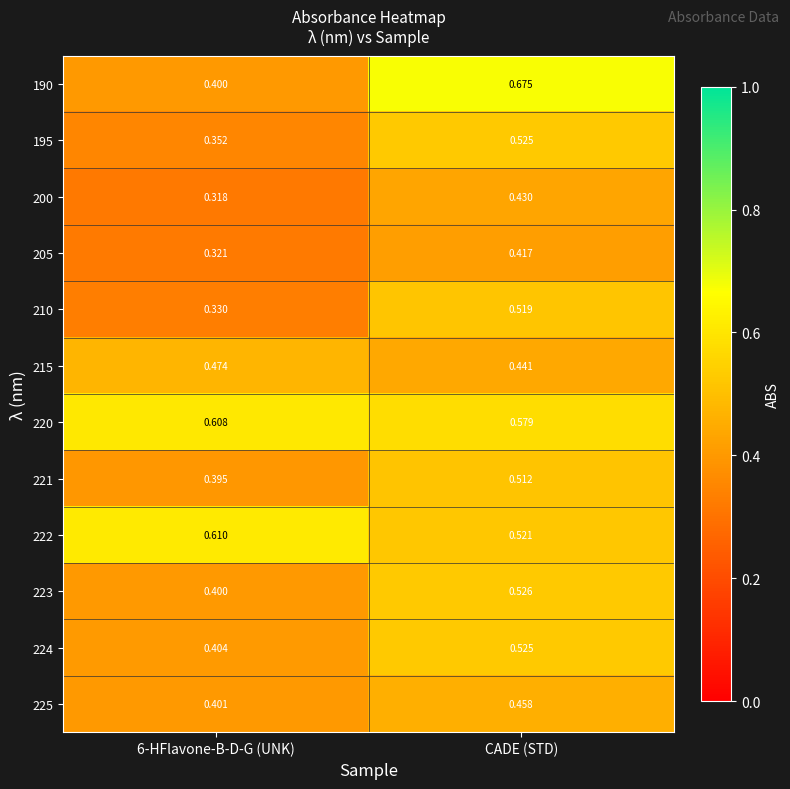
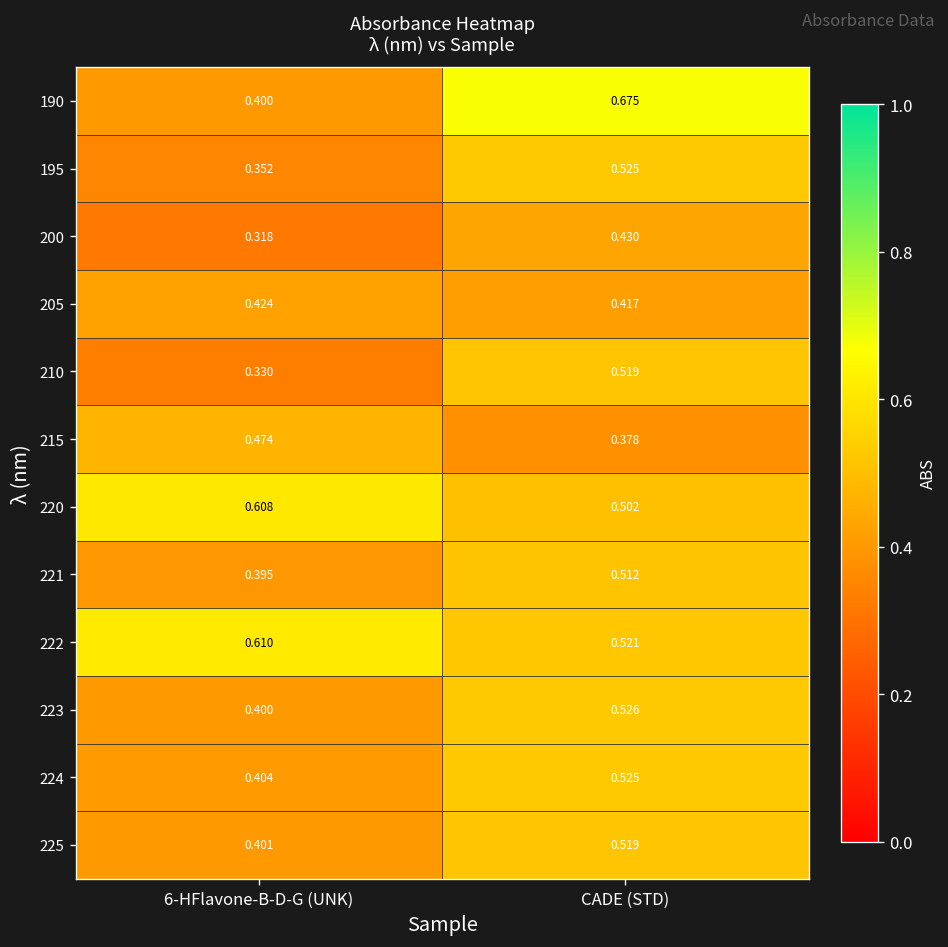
205, 6-HFlavone-B-D-G (UNK): 0.321 -> 0.424
215, CADE (STD): 0.441 -> 0.378
220, CADE (STD): 0.579 -> 0.502
225, CADE (STD): 0.458 -> 0.519
